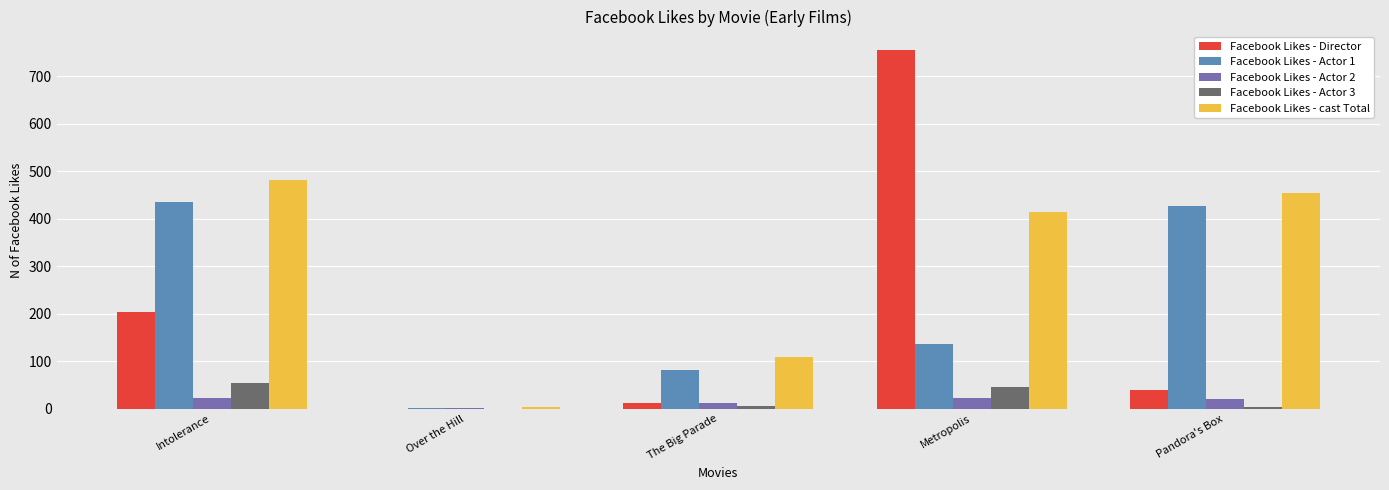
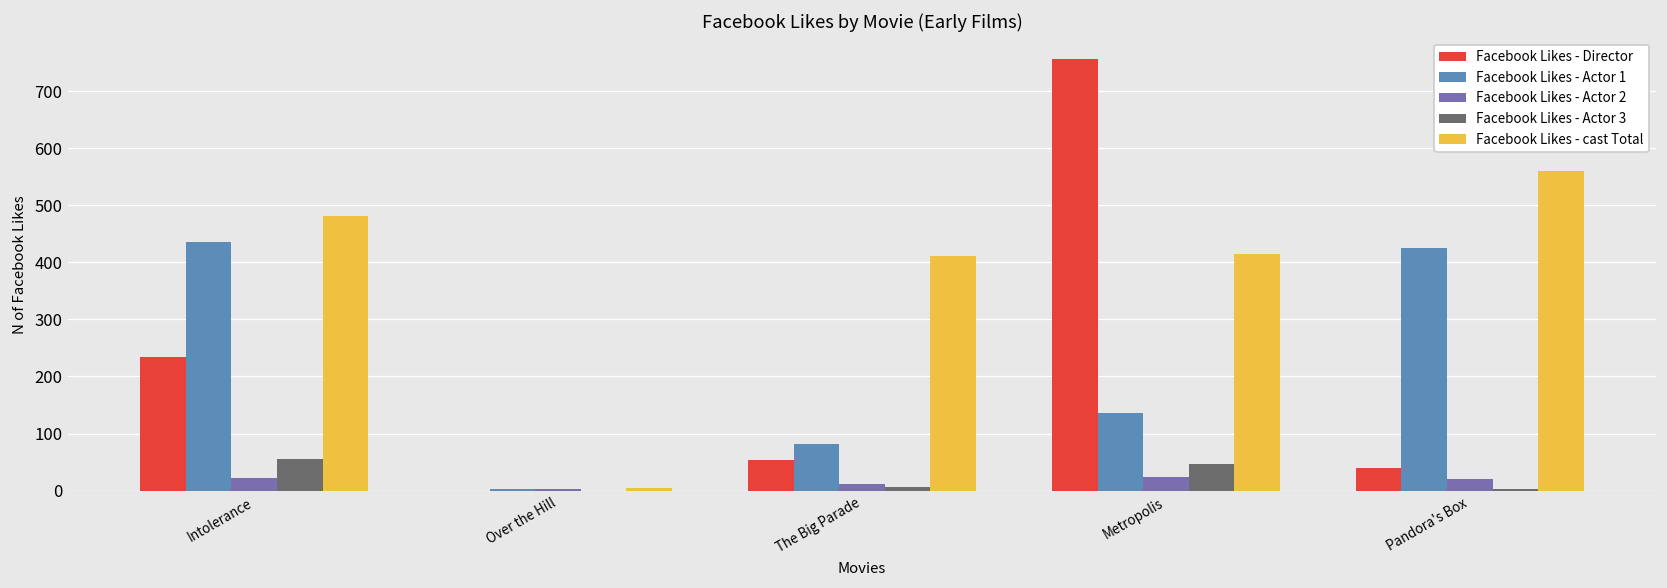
Facebook Likes - Director, Intolerance: 200 -> 230
Facebook Likes - Director, The Big Parade: 10 -> 50
Facebook Likes - cast Total, The Big Parade: 110 -> 410
Facebook Likes - cast Total, Pandora's Box: 460 -> 560
